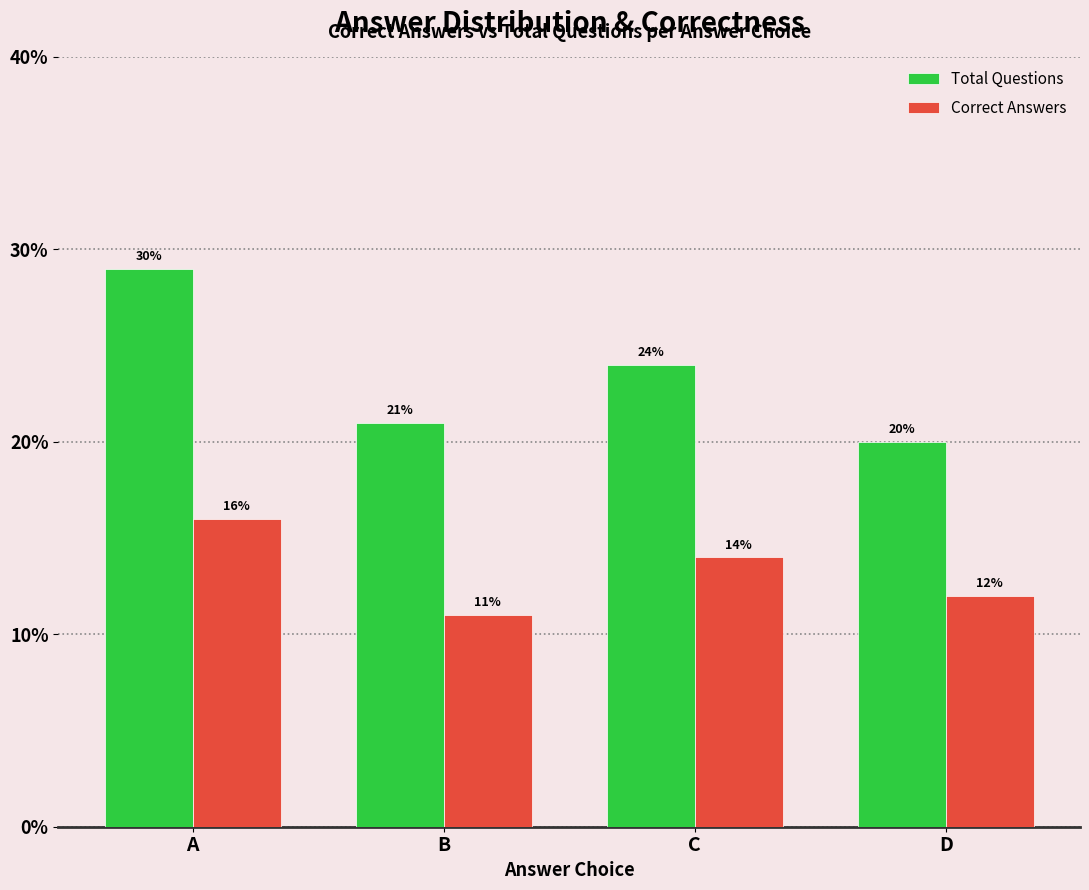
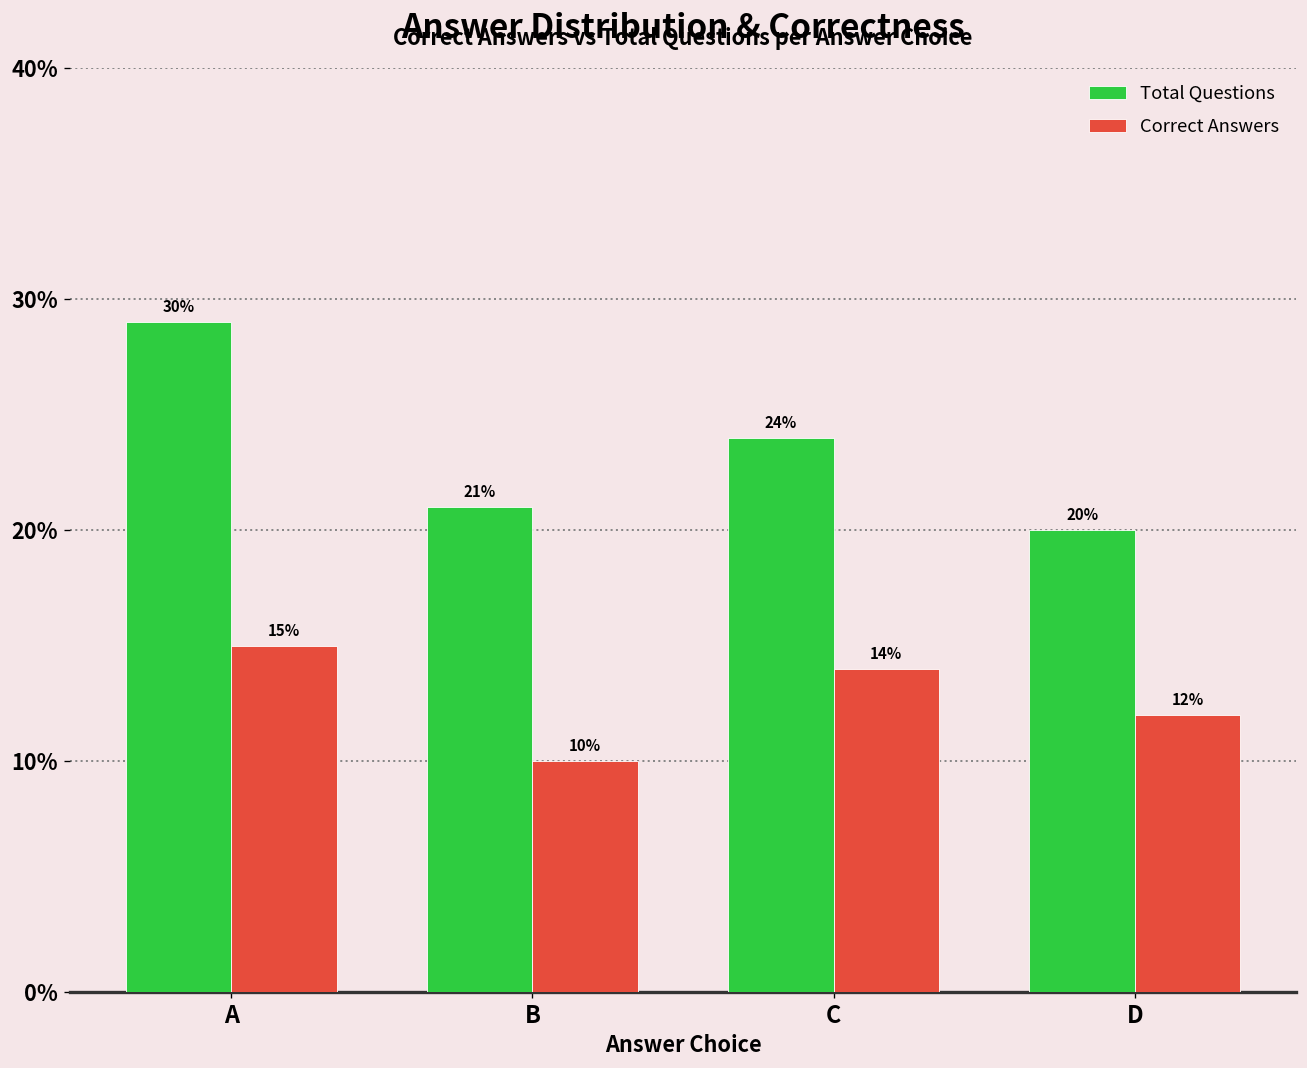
Correct Answers, A: 16% -> 15%
Correct Answers, B: 11% -> 10%
